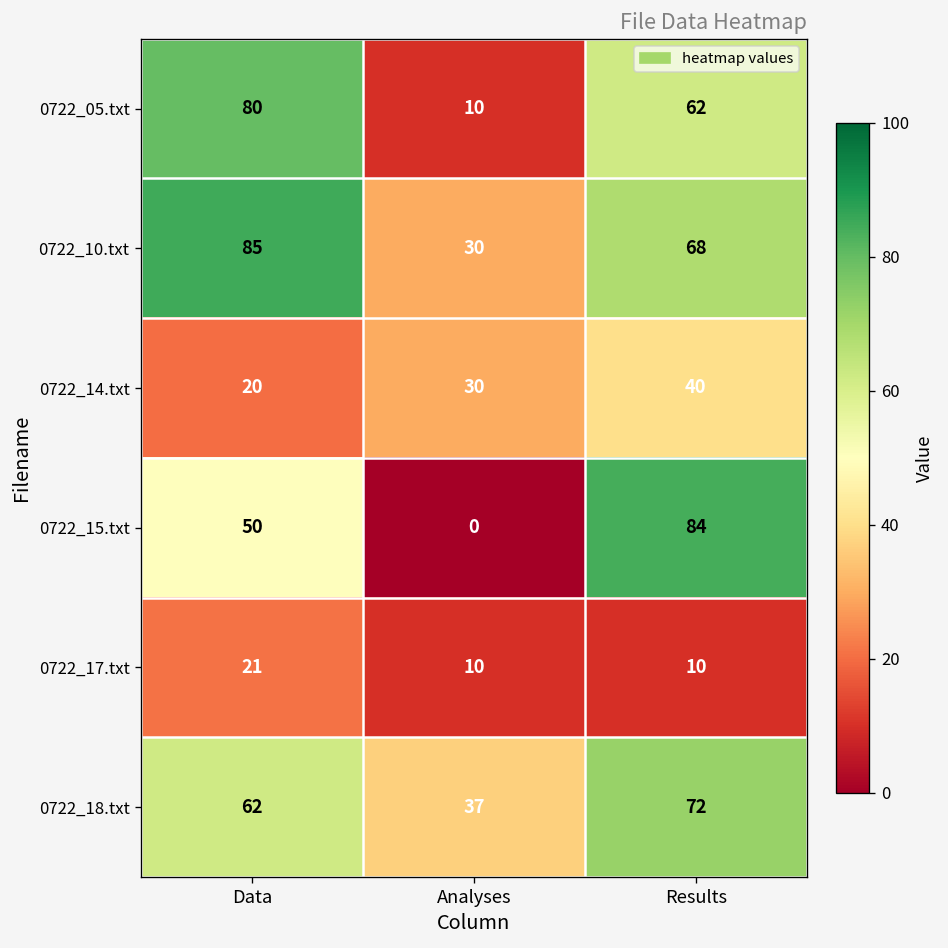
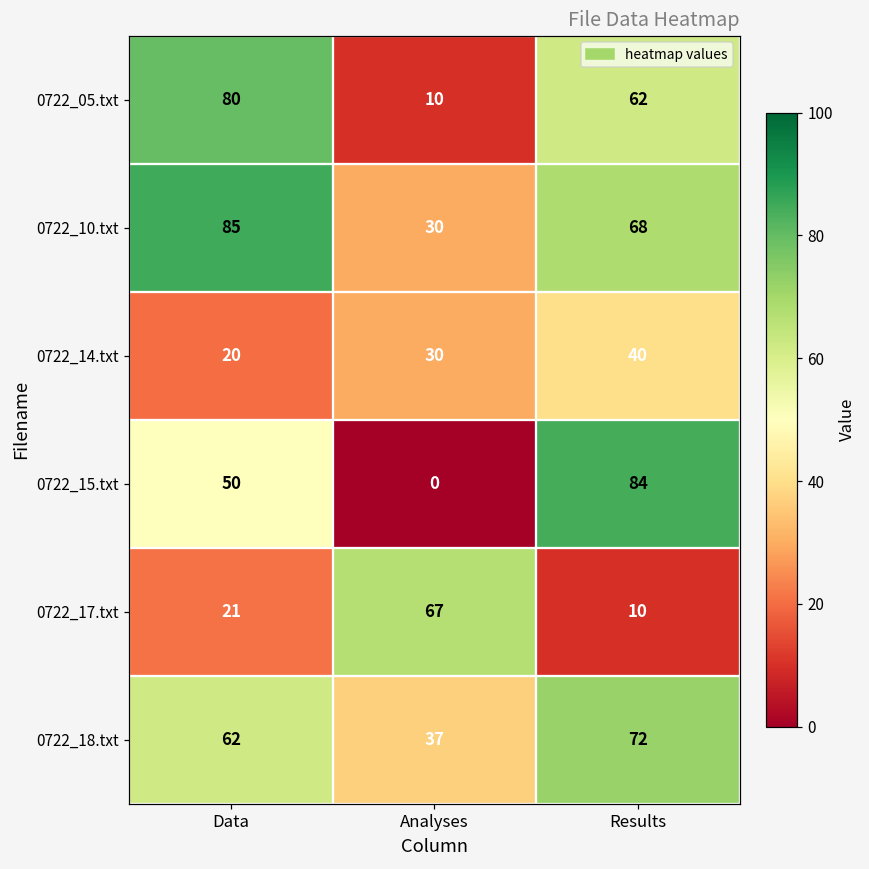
0722_17.txt, Analyses: 10 -> 67
